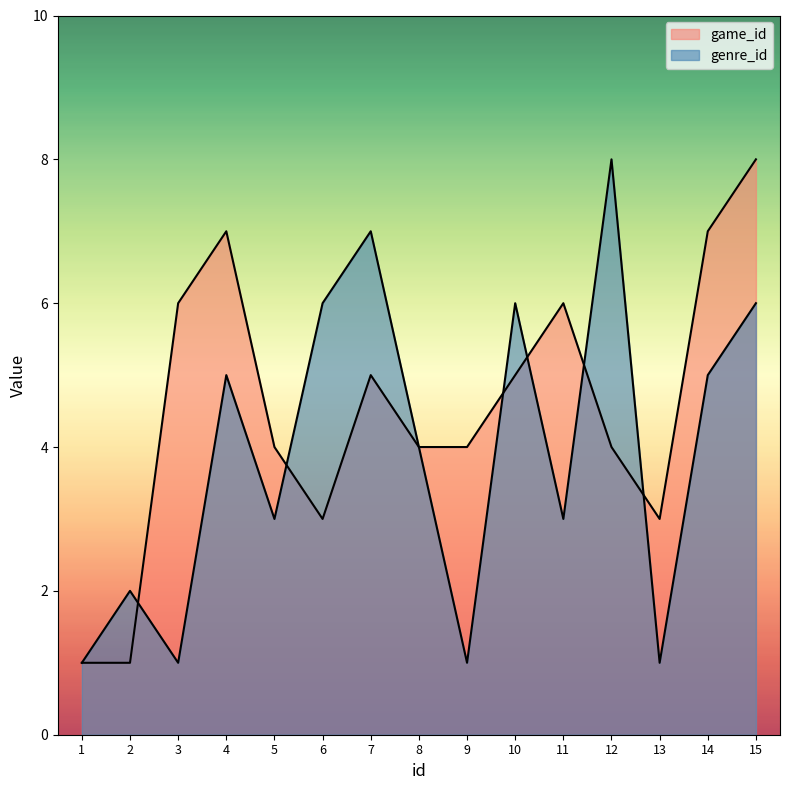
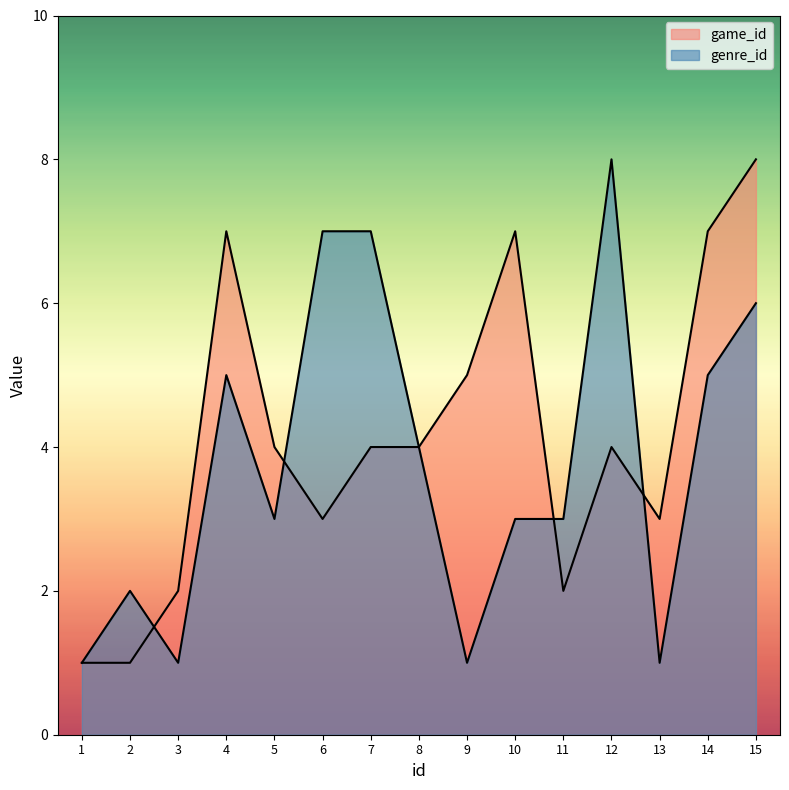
game_id, 3: 6 -> 2
genre_id, 6: 6 -> 7
game_id, 7: 5 -> 4
game_id, 9: 4 -> 5
game_id, 10: 5 -> 7
genre_id, 10: 6 -> 3
game_id, 11: 6 -> 2
